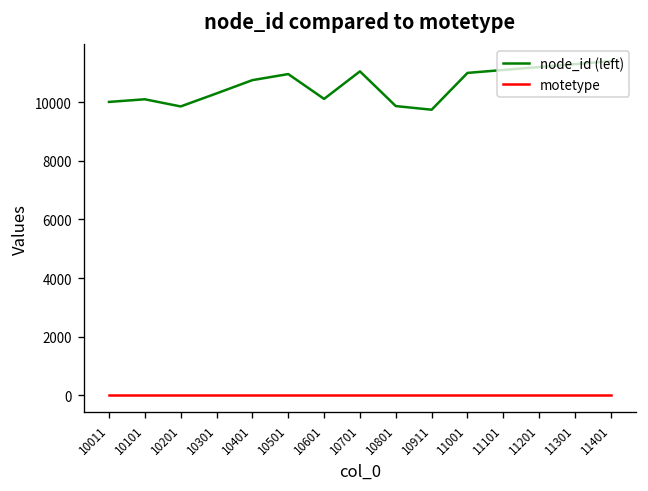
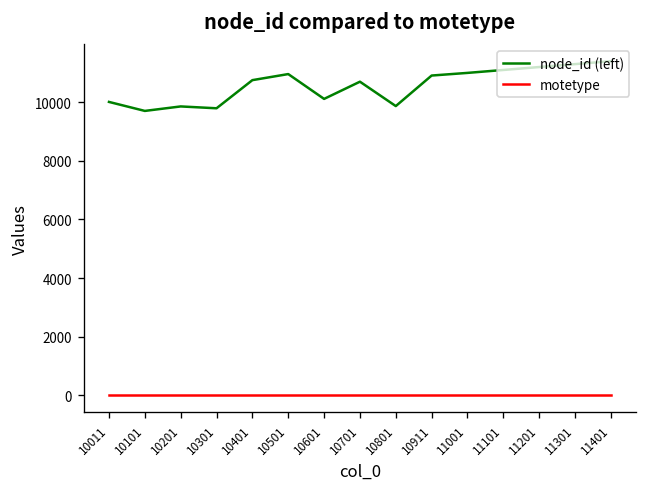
node_id (left), 10101: 10100 -> 9700
node_id (left), 10301: 10300 -> 9800
node_id (left), 10701: 11100 -> 10700
node_id (left), 10911: 9700 -> 10900
